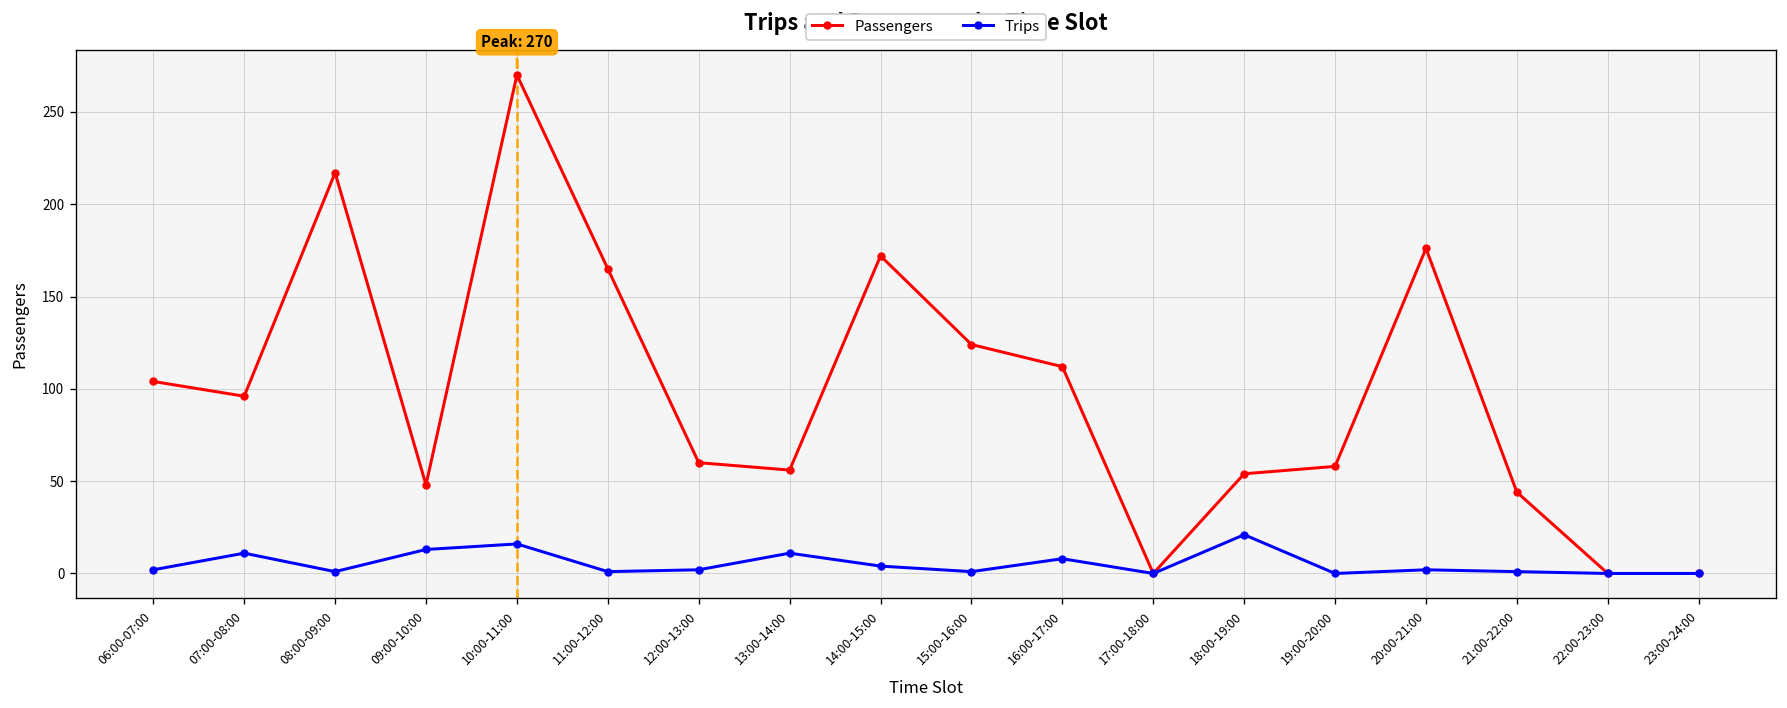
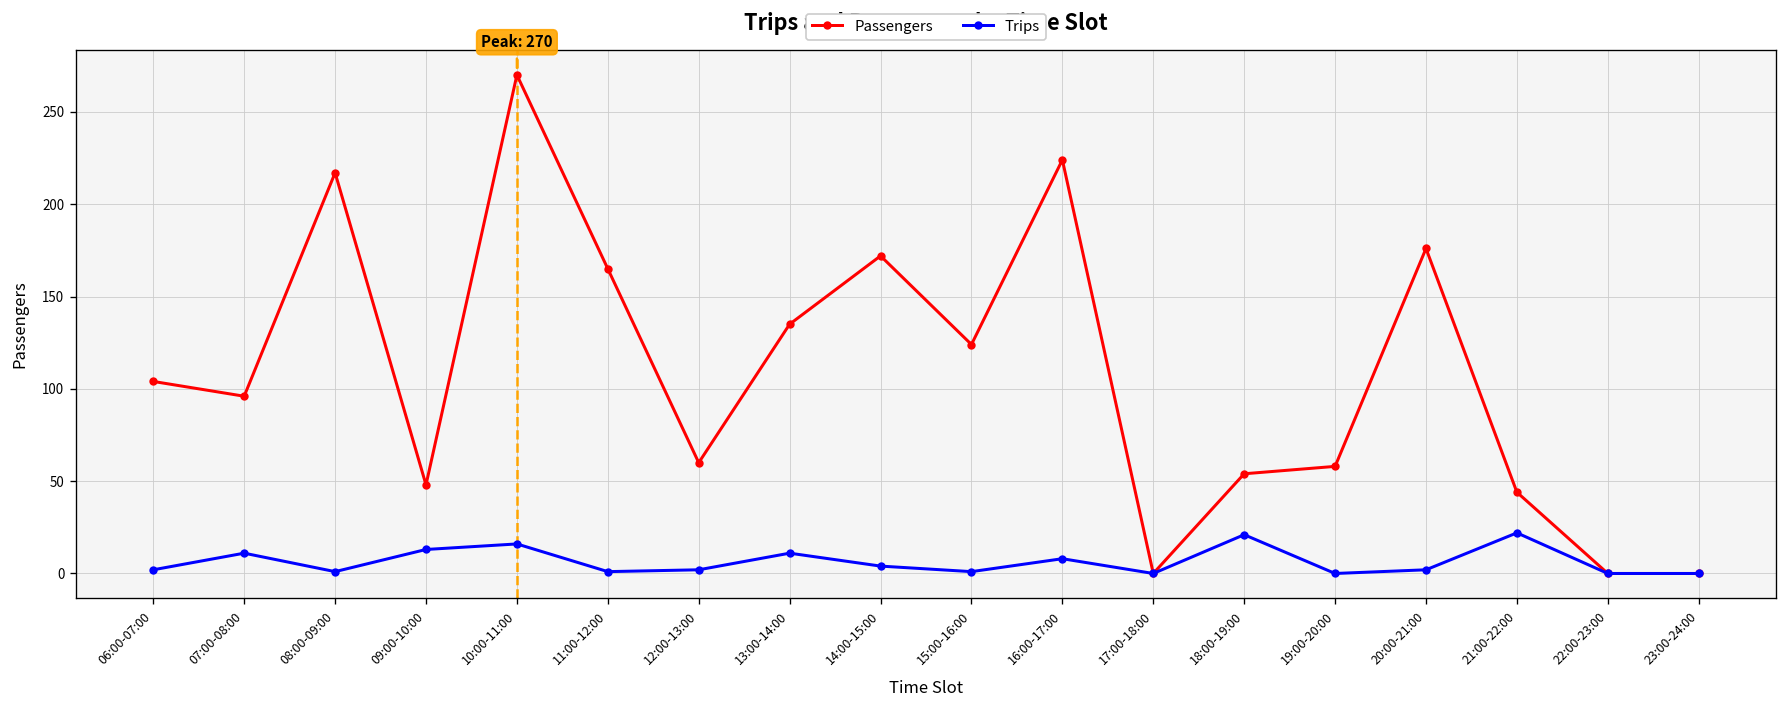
Passengers, 13:00-14:00: 56 -> 135
Passengers, 16:00-17:00: 112 -> 224
Trips, 21:00-22:00: 1 -> 22
